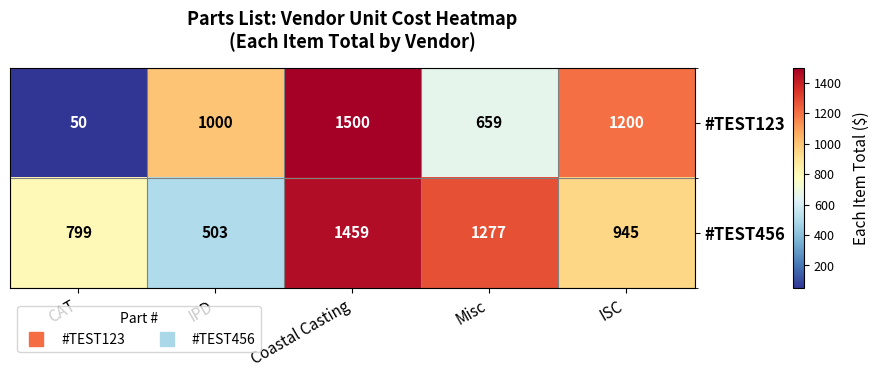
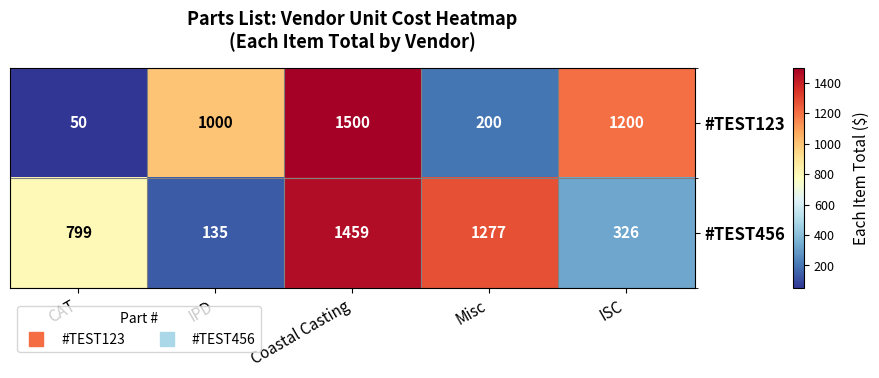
#TEST123, Misc: 659 -> 200
#TEST456, IPD: 503 -> 135
#TEST456, ISC: 945 -> 326
